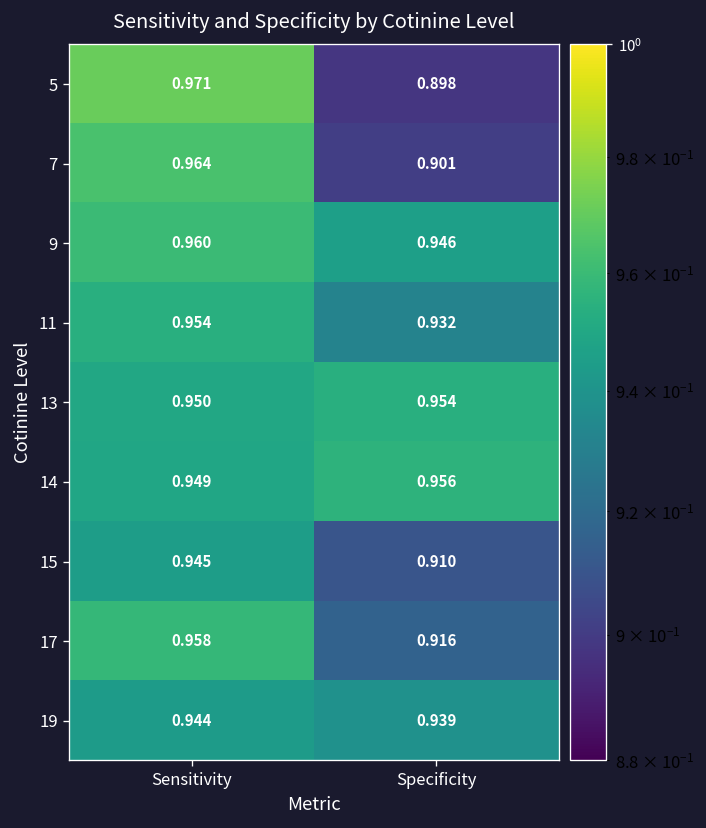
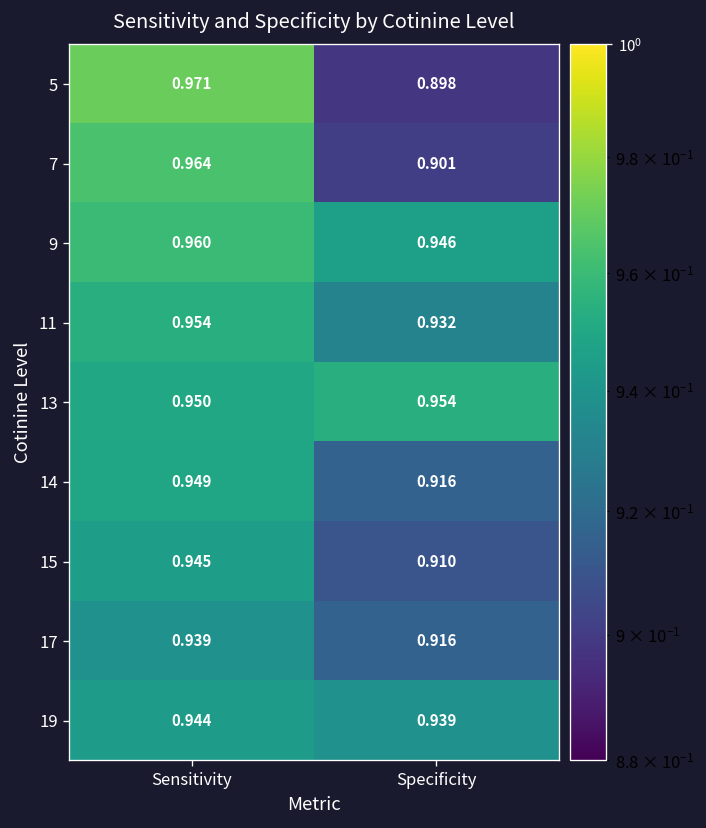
14, Specificity: 0.956 -> 0.916
17, Sensitivity: 0.958 -> 0.939
